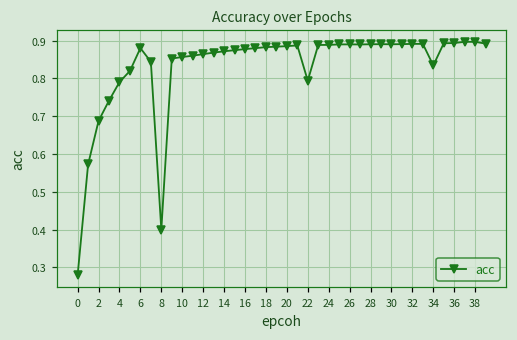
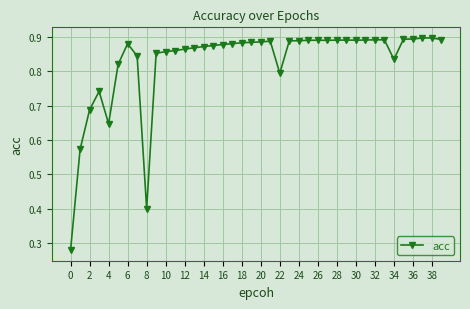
4: 0.79 -> 0.65
